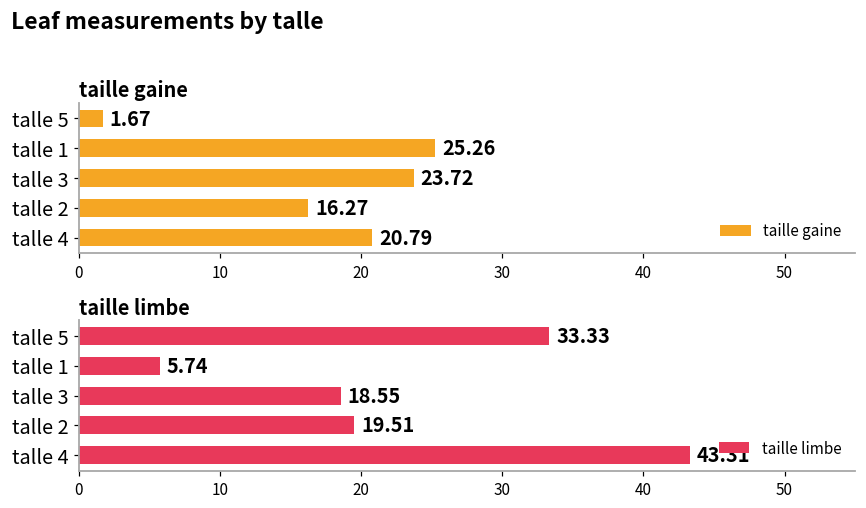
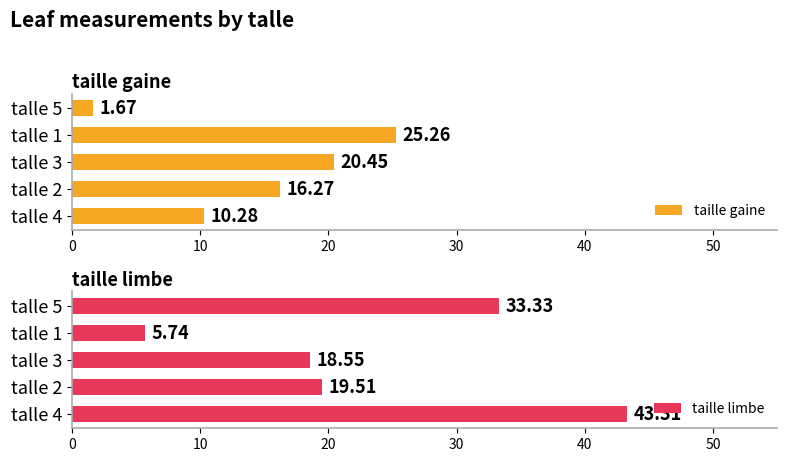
taille gaine, talle 3: 23.72 -> 20.45
taille gaine, talle 4: 20.79 -> 10.28
